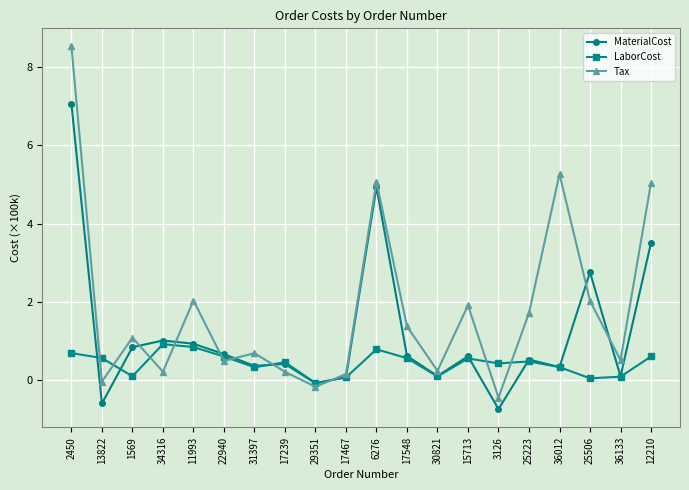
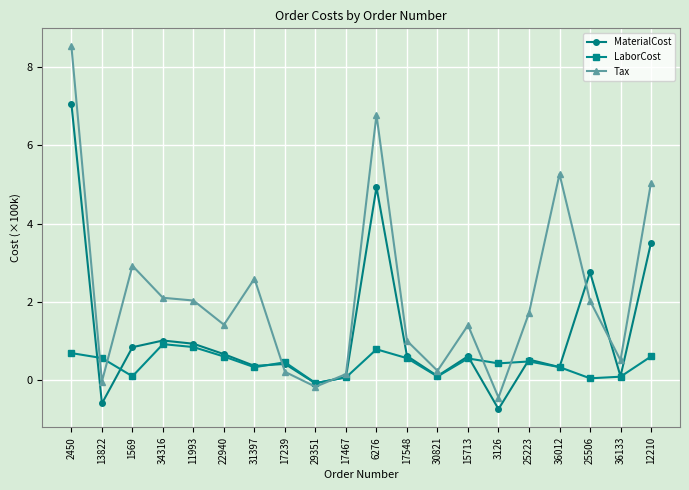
Tax, 1569: 1.1 -> 2.9
Tax, 34316: 0.2 -> 2.1
Tax, 22940: 0.5 -> 1.4
Tax, 31397: 0.7 -> 2.6
Tax, 6276: 5.1 -> 6.8
Tax, 17548: 1.4 -> 1.0
Tax, 15713: 1.9 -> 1.4
